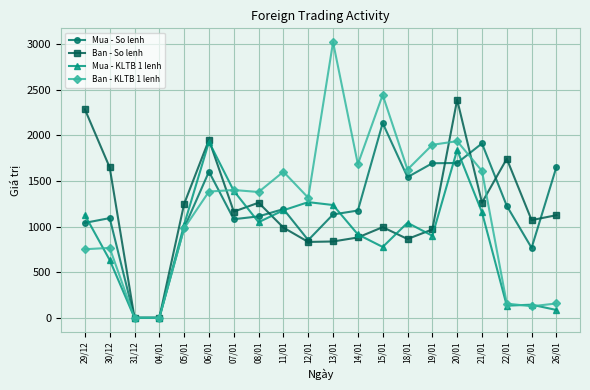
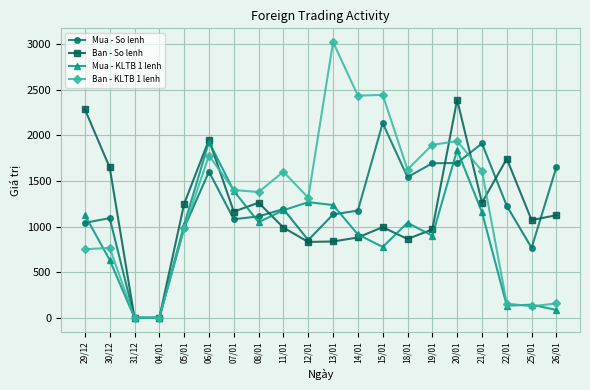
Ban - KLTB 1 lenh, 06/01: 1400 -> 1800
Ban - KLTB 1 lenh, 14/01: 1700 -> 2400
